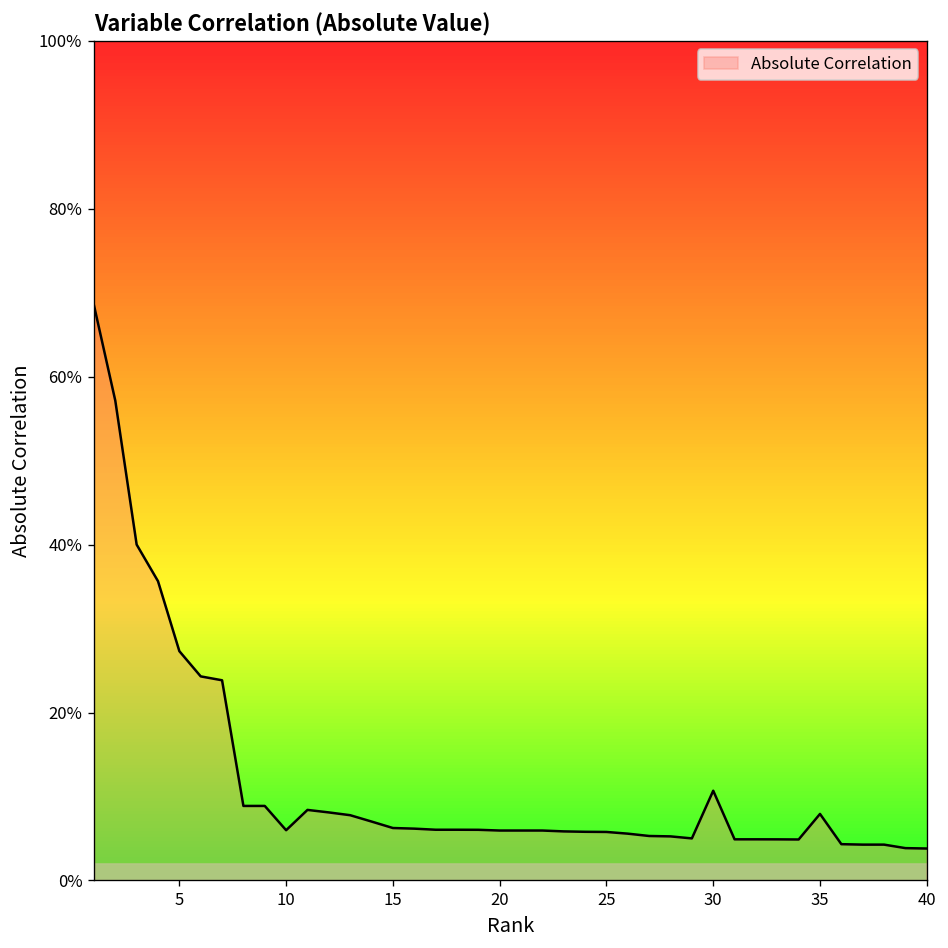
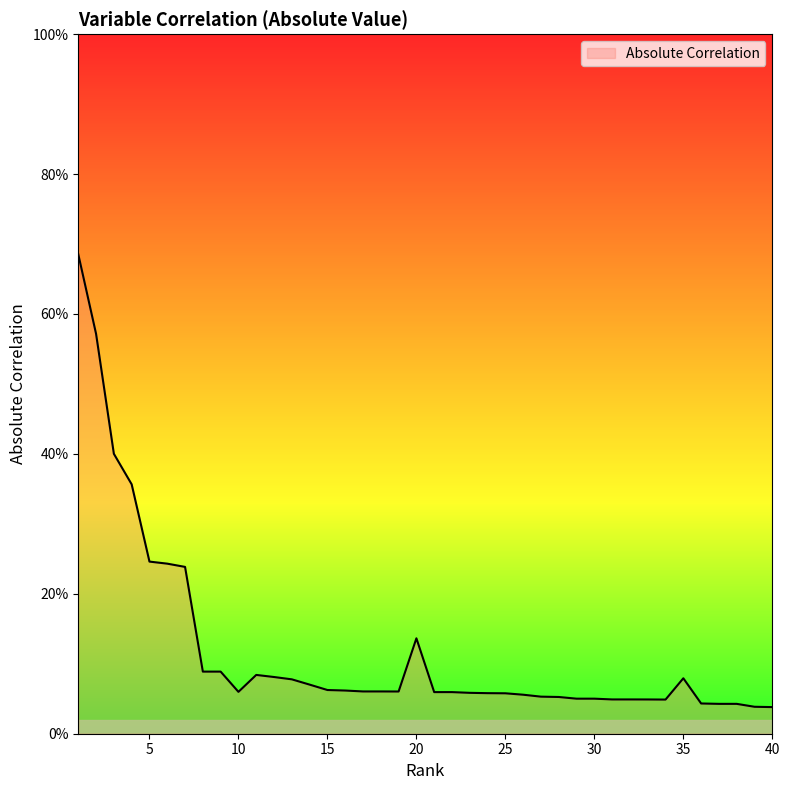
5: 27% -> 25%
20: 6% -> 14%
30: 11% -> 5%
